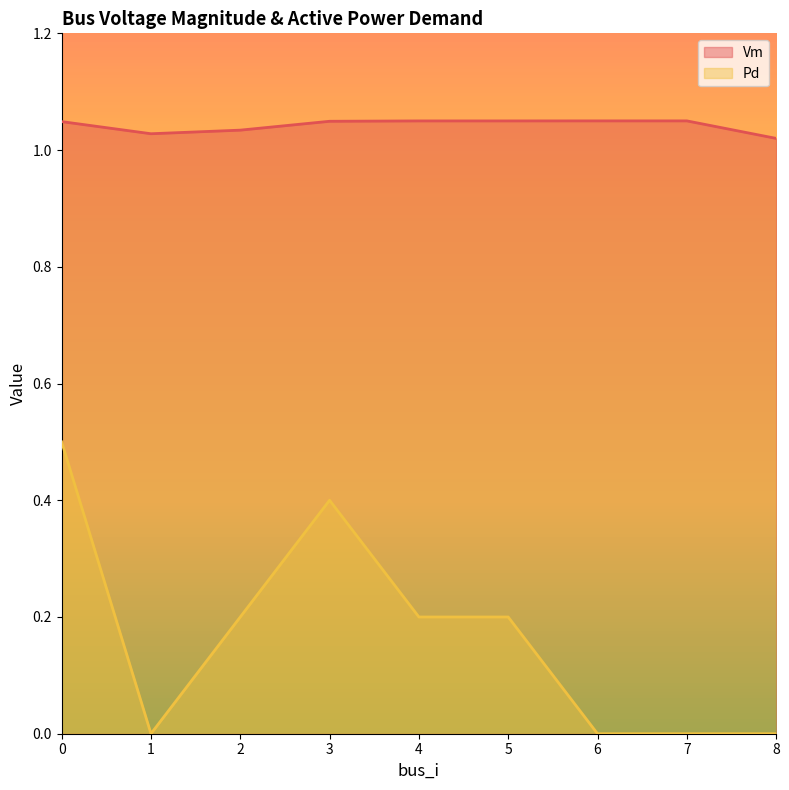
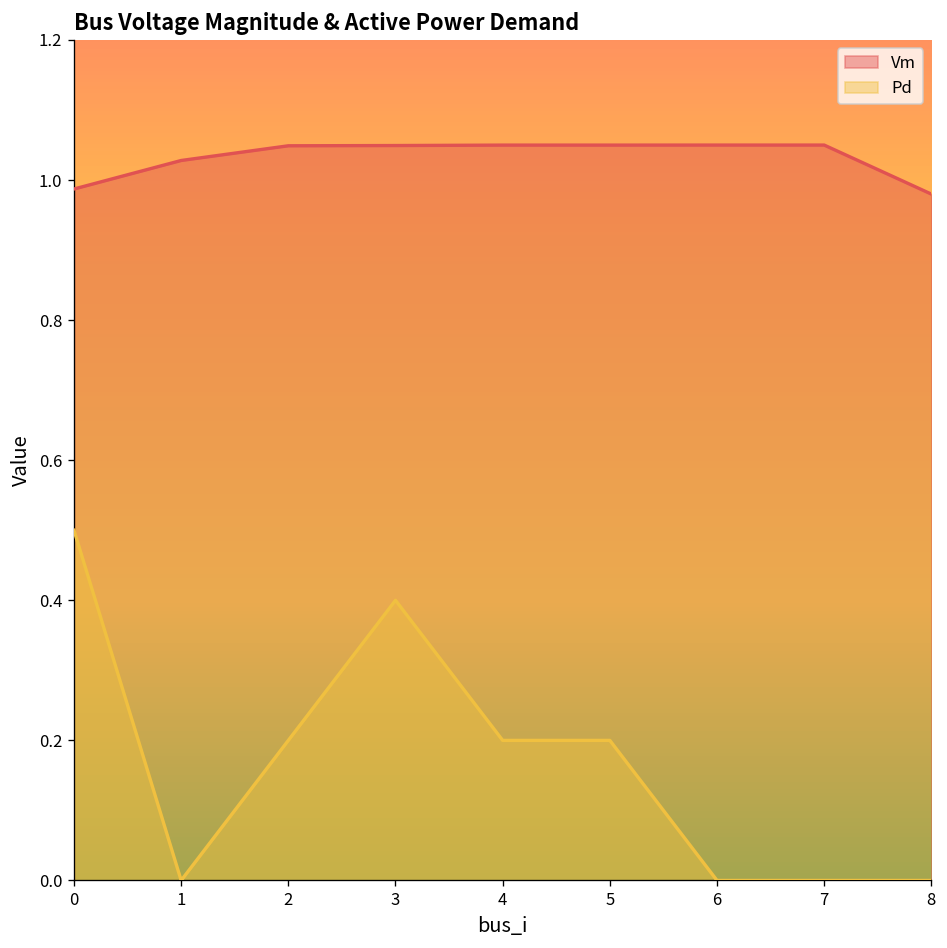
Vm, 0: 1.05 -> 0.99
Vm, 2: 1.03 -> 1.05
Vm, 8: 1.02 -> 0.98
